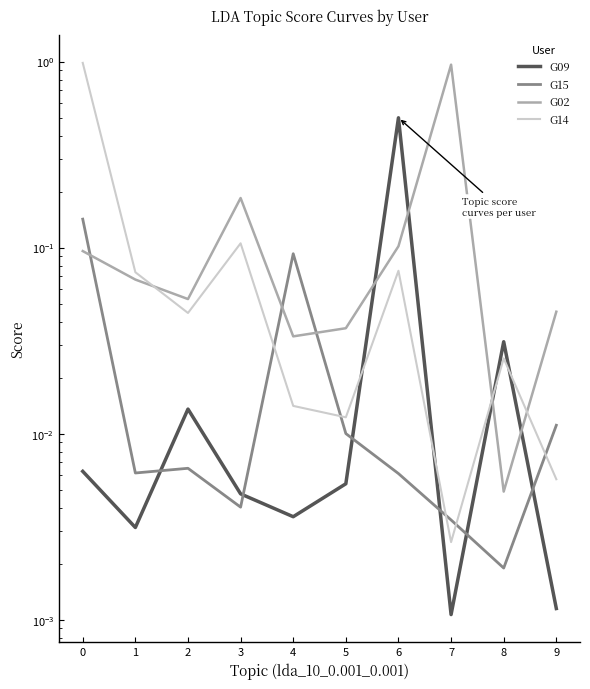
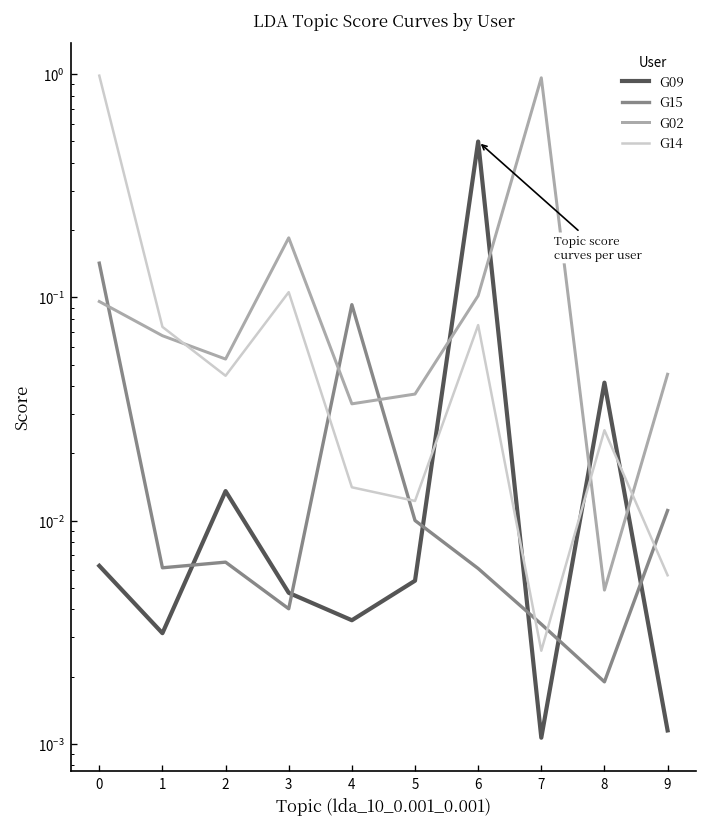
G09, 8: 0.031 -> 0.041
